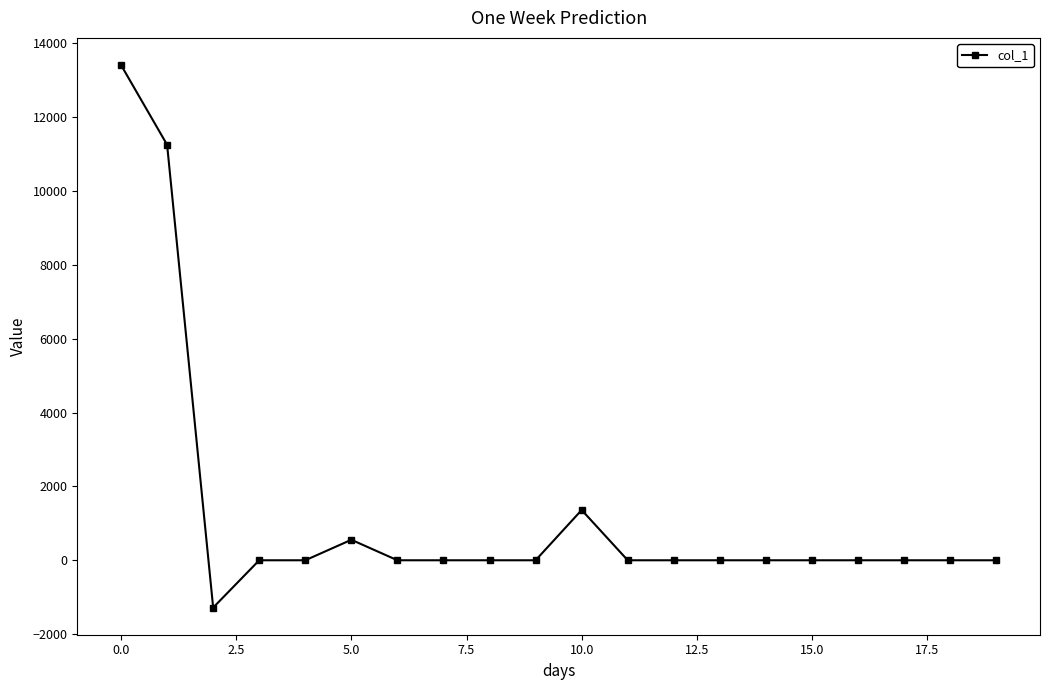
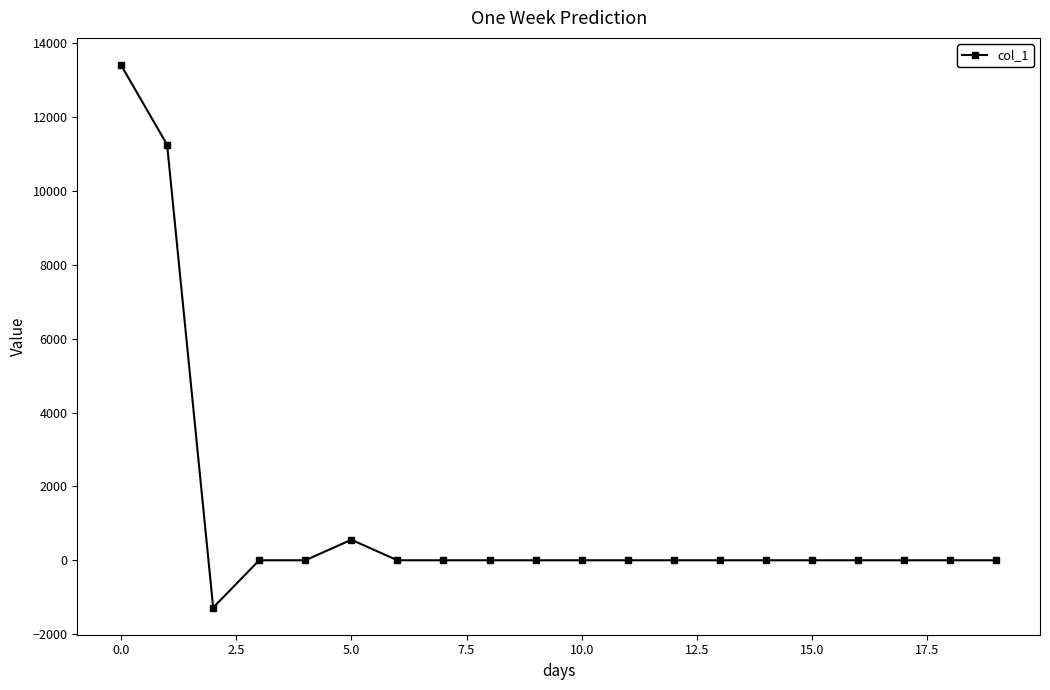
10.0: 1400 -> 0
